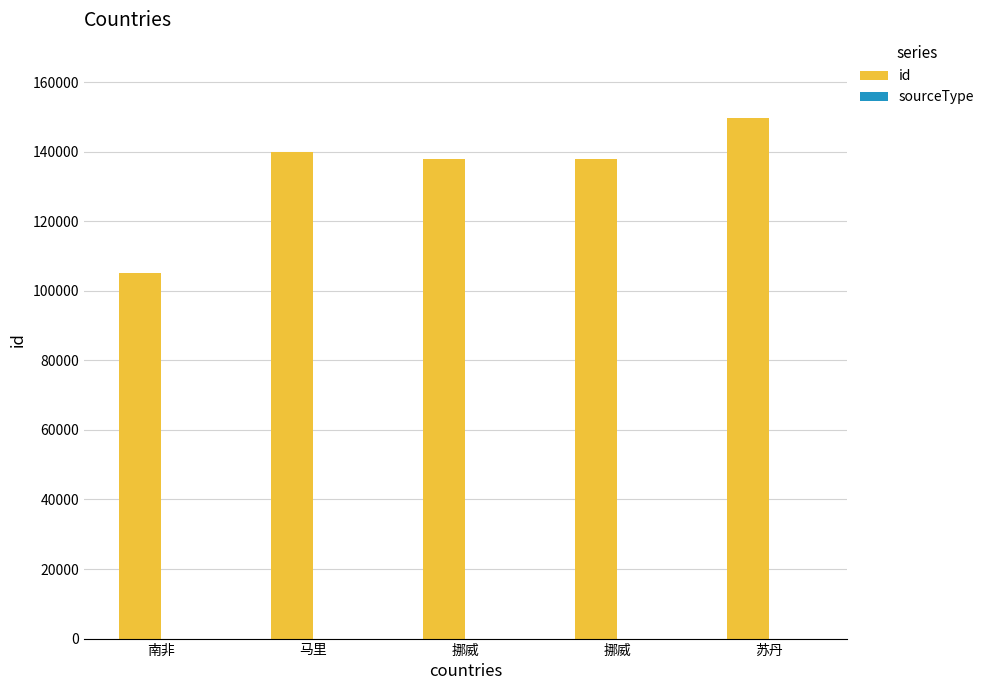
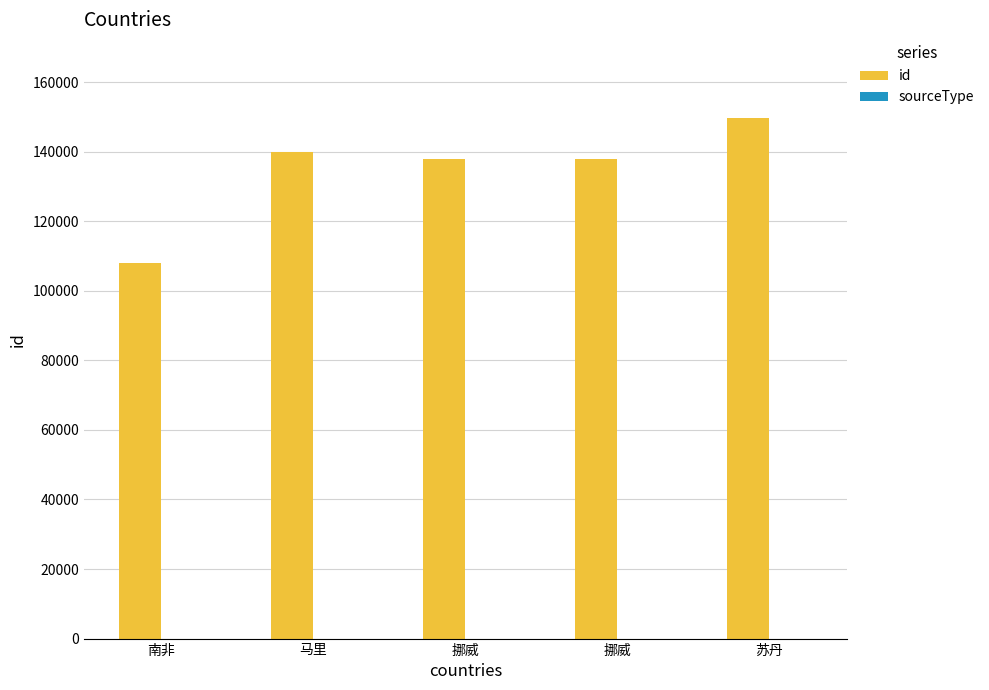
id, 南非: 105000 -> 108000
